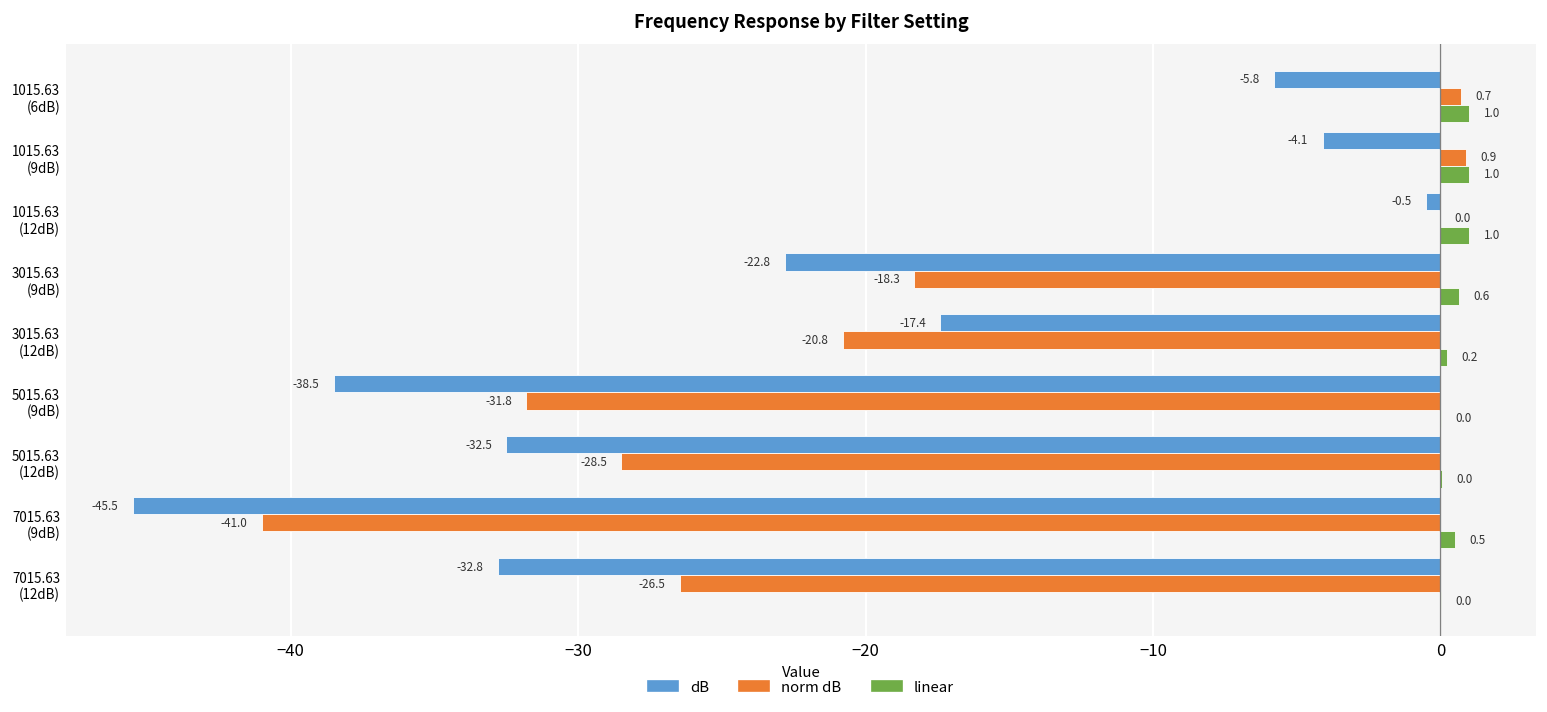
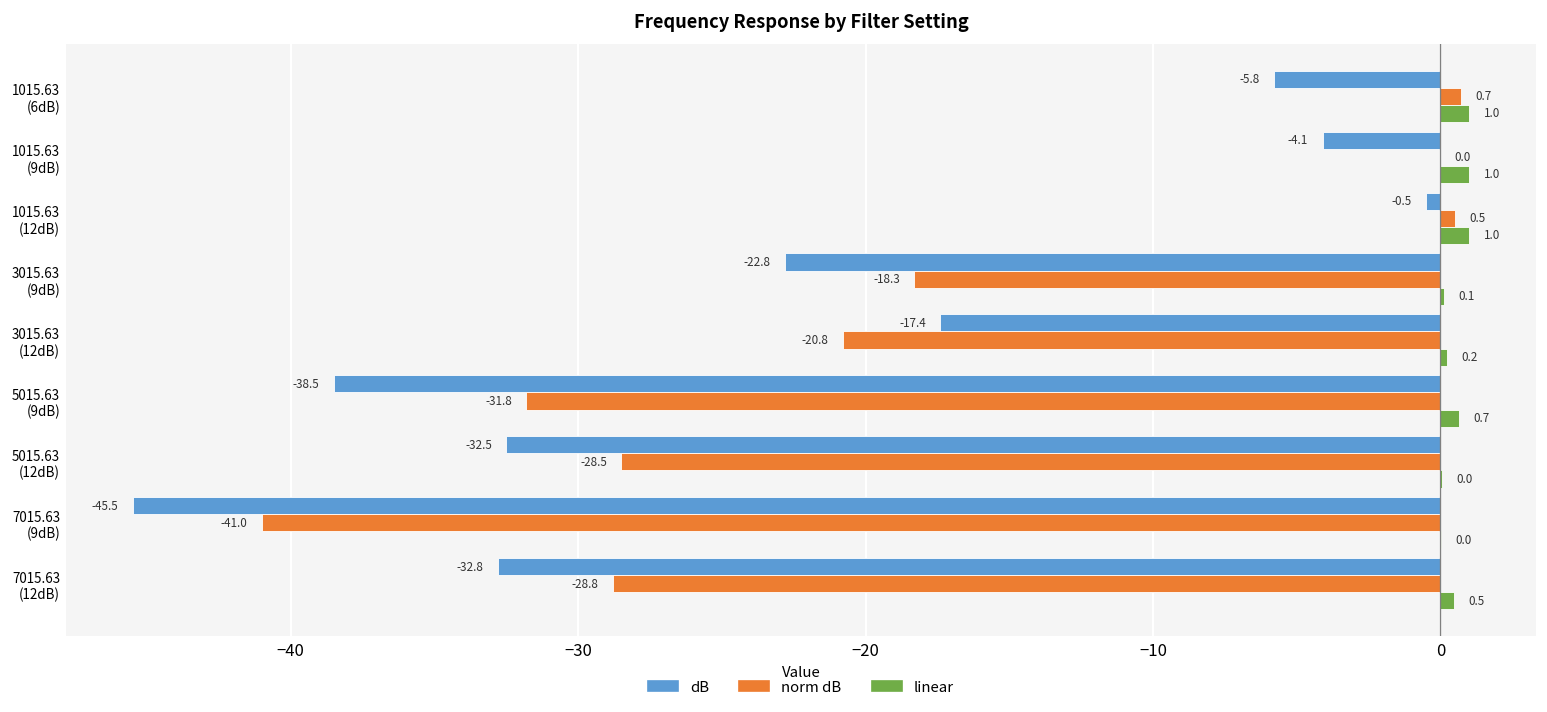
norm dB, 1015.63 (9dB): 0.9 -> 0.0
norm dB, 1015.63 (12dB): 0.0 -> 0.5
linear, 3015.63 (9dB): 0.6 -> 0.1
linear, 5015.63 (9dB): 0.0 -> 0.7
linear, 7015.63 (9dB): 0.5 -> 0.0
norm dB, 7015.63 (12dB): -26.5 -> -28.8
linear, 7015.63 (12dB): 0.0 -> 0.5
